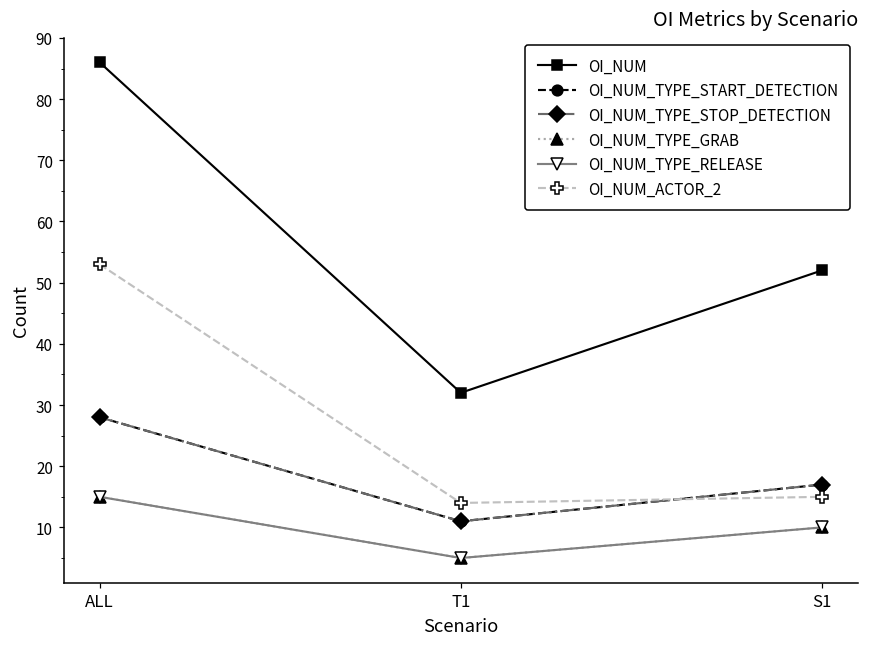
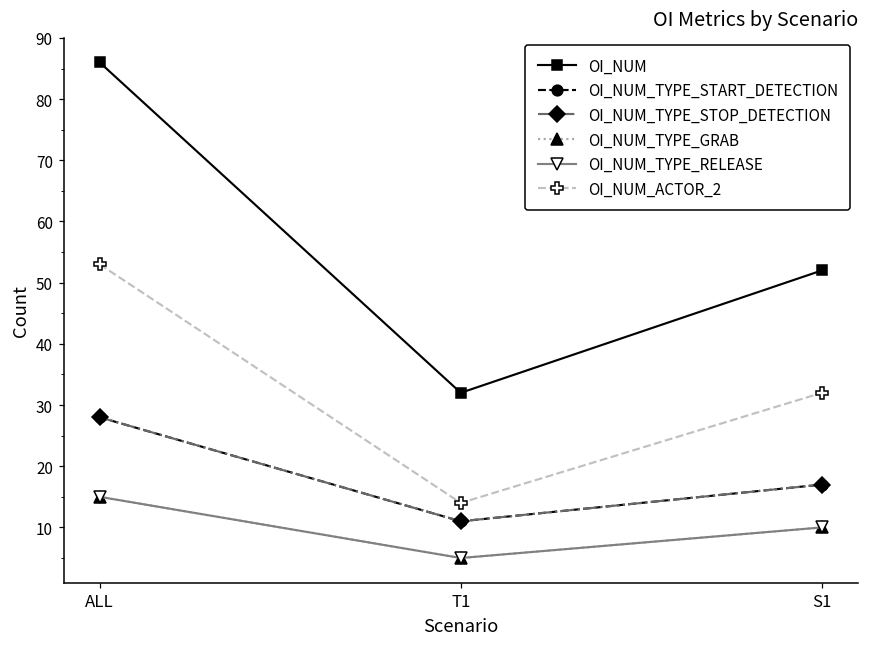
OI_NUM_ACTOR_2, S1: 15 -> 32
